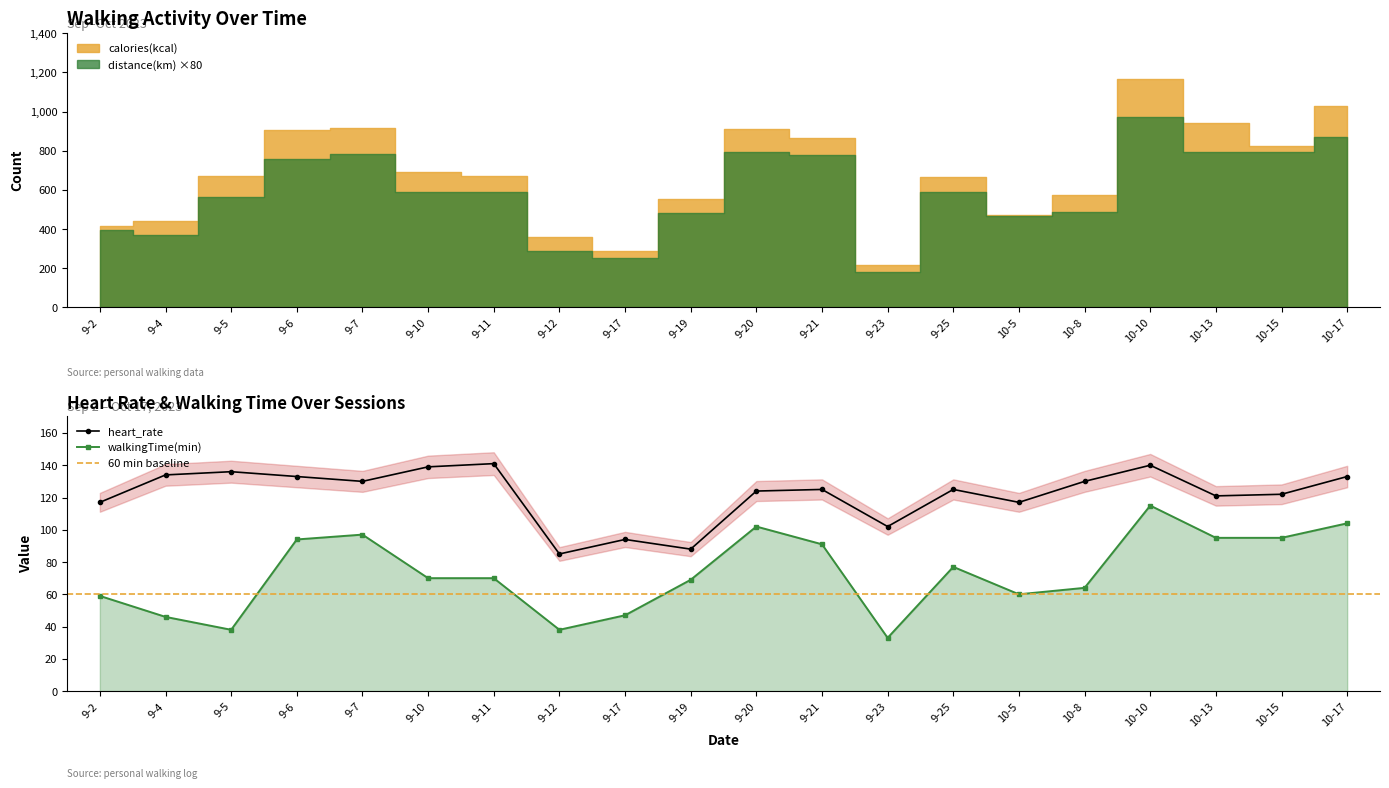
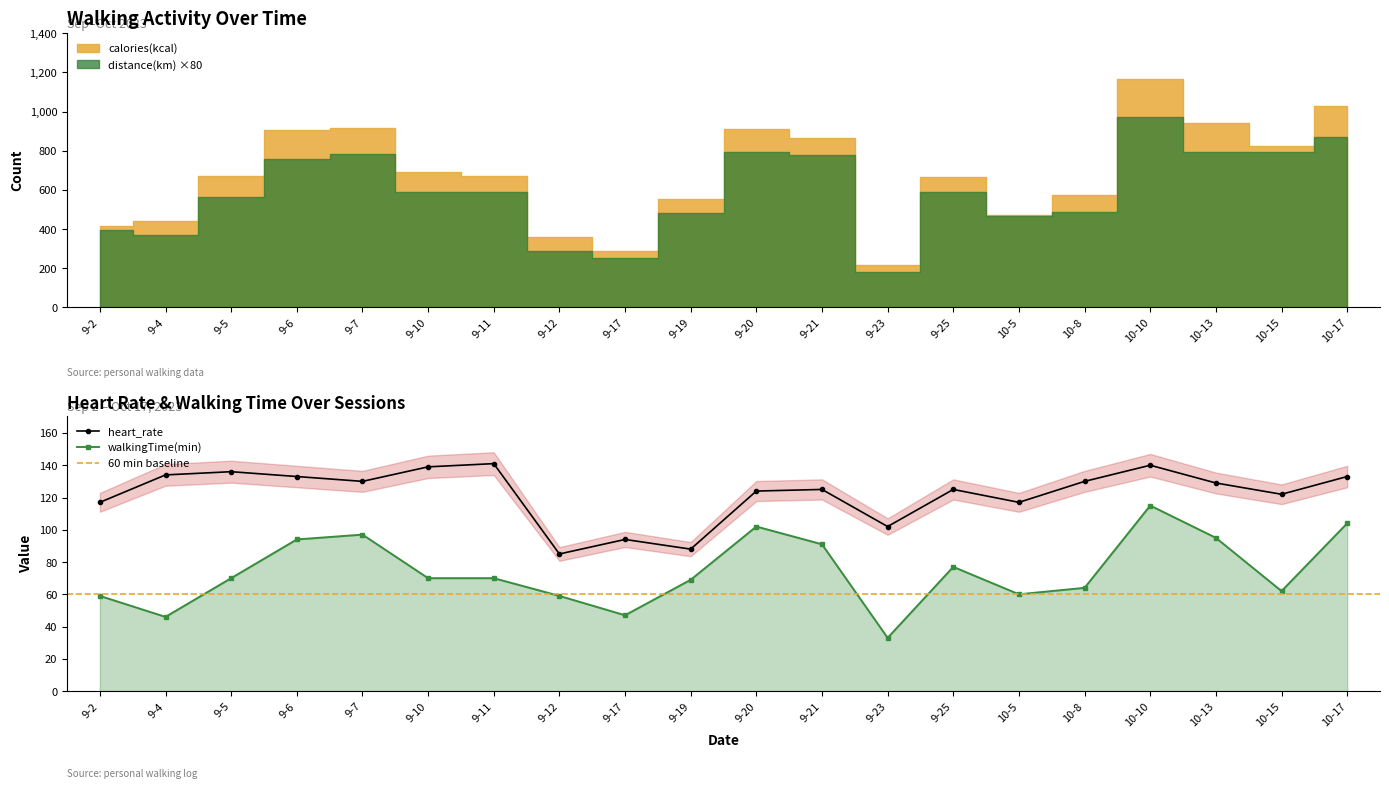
Heart Rate & Walking Time Over Sessions, walkingTime(min), 9-5: 38 -> 70
Heart Rate & Walking Time Over Sessions, walkingTime(min), 9-12: 38 -> 59
Heart Rate & Walking Time Over Sessions, heart_rate, 10-13: 121 -> 129
Heart Rate & Walking Time Over Sessions, walkingTime(min), 10-15: 95 -> 62
